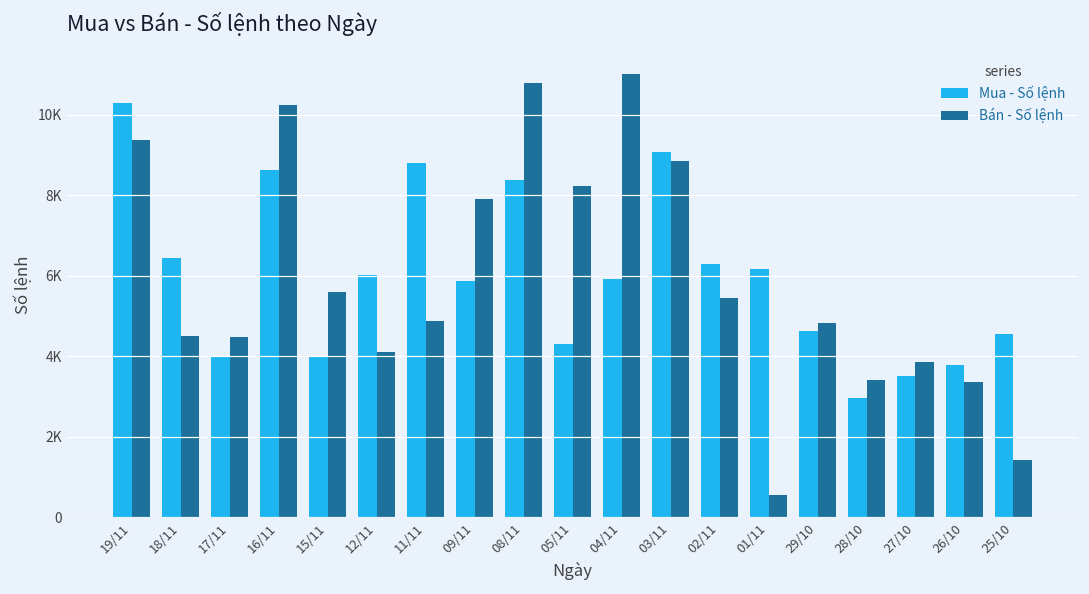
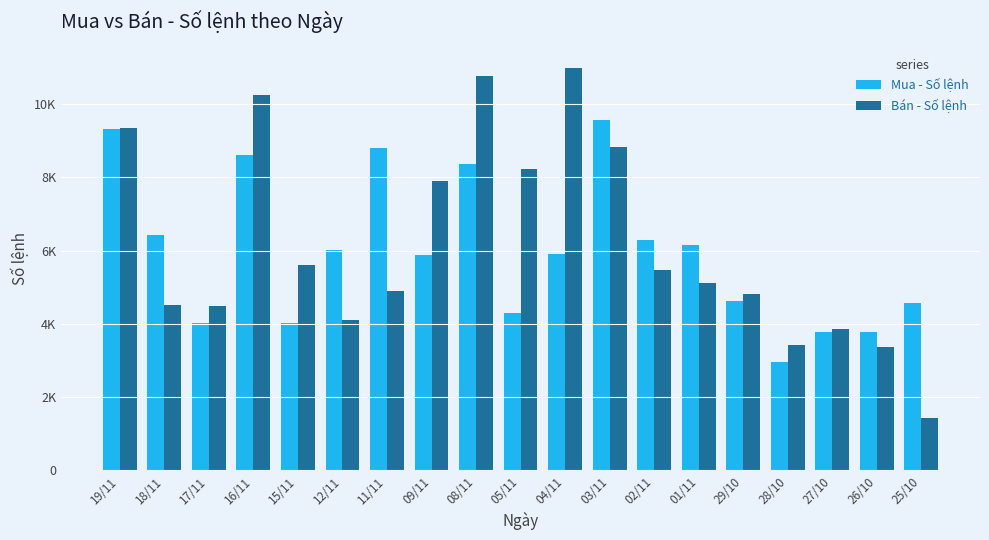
Mua - Số lệnh, 19/11: 10300 -> 9300
Mua - Số lệnh, 03/11: 9100 -> 9600
Bán - Số lệnh, 01/11: 500 -> 5100
Mua - Số lệnh, 27/10: 3500 -> 3800
